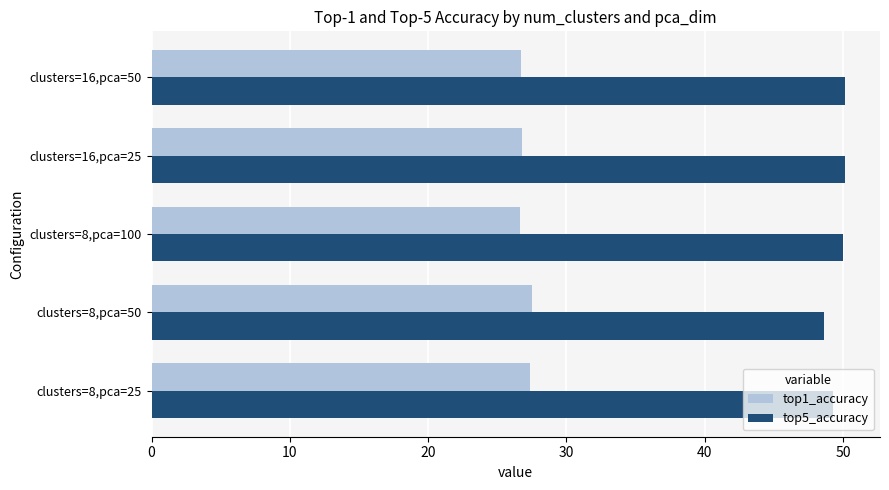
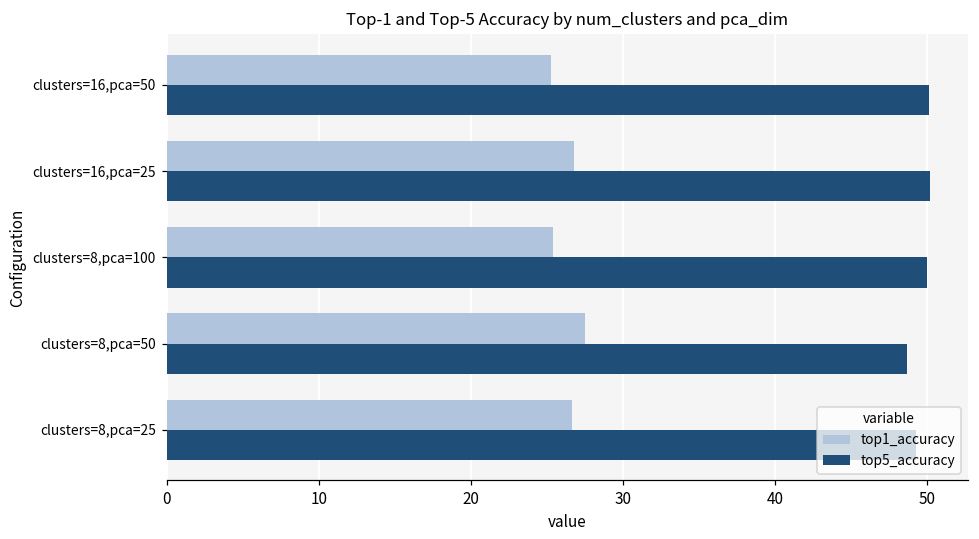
top1_accuracy, clusters=16,pca=50: 26.7 -> 25.2
top1_accuracy, clusters=8,pca=100: 26.7 -> 25.4
top1_accuracy, clusters=8,pca=25: 27.3 -> 26.6
